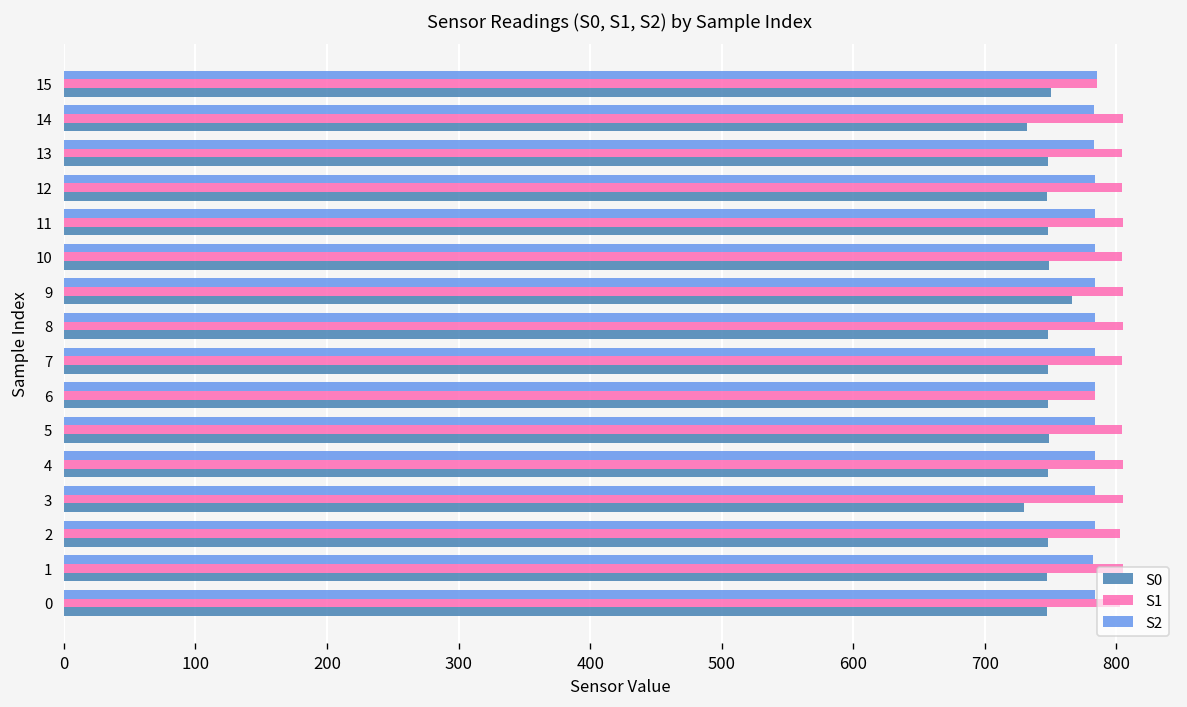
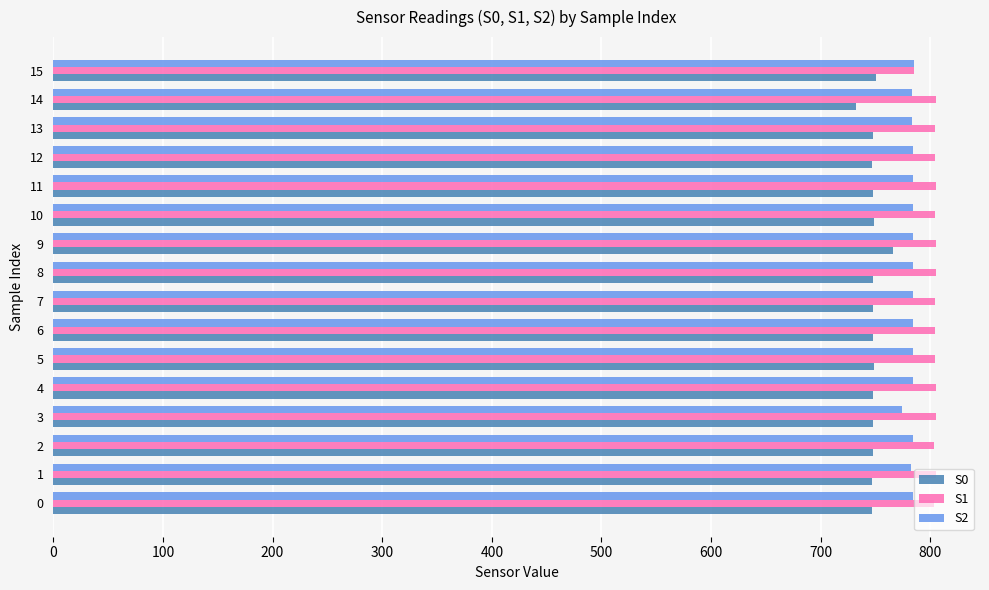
S1, 6: 784 -> 804
S2, 3: 784 -> 774
S0, 3: 730 -> 748
